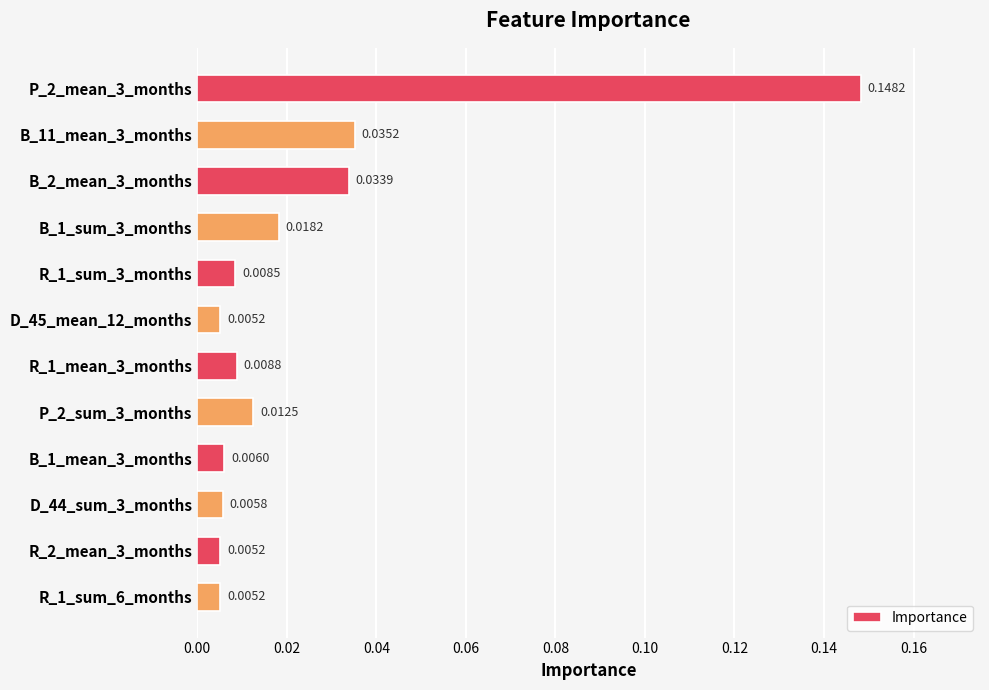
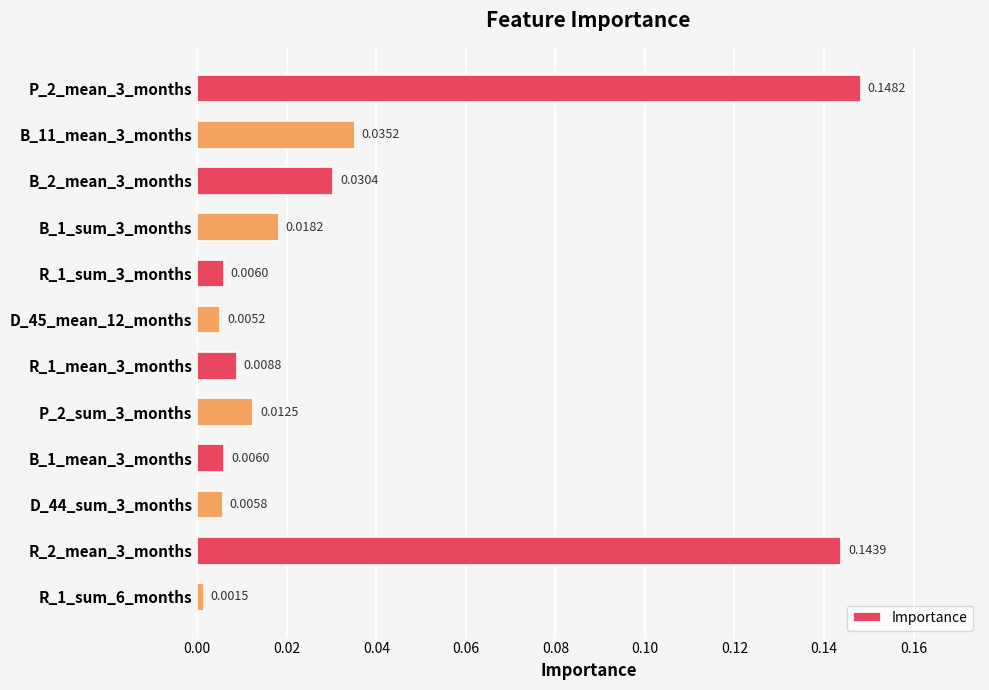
B_2_mean_3_months: 0.0339 -> 0.0304
R_1_sum_3_months: 0.0085 -> 0.0060
R_2_mean_3_months: 0.0052 -> 0.1439
R_1_sum_6_months: 0.0052 -> 0.0015
